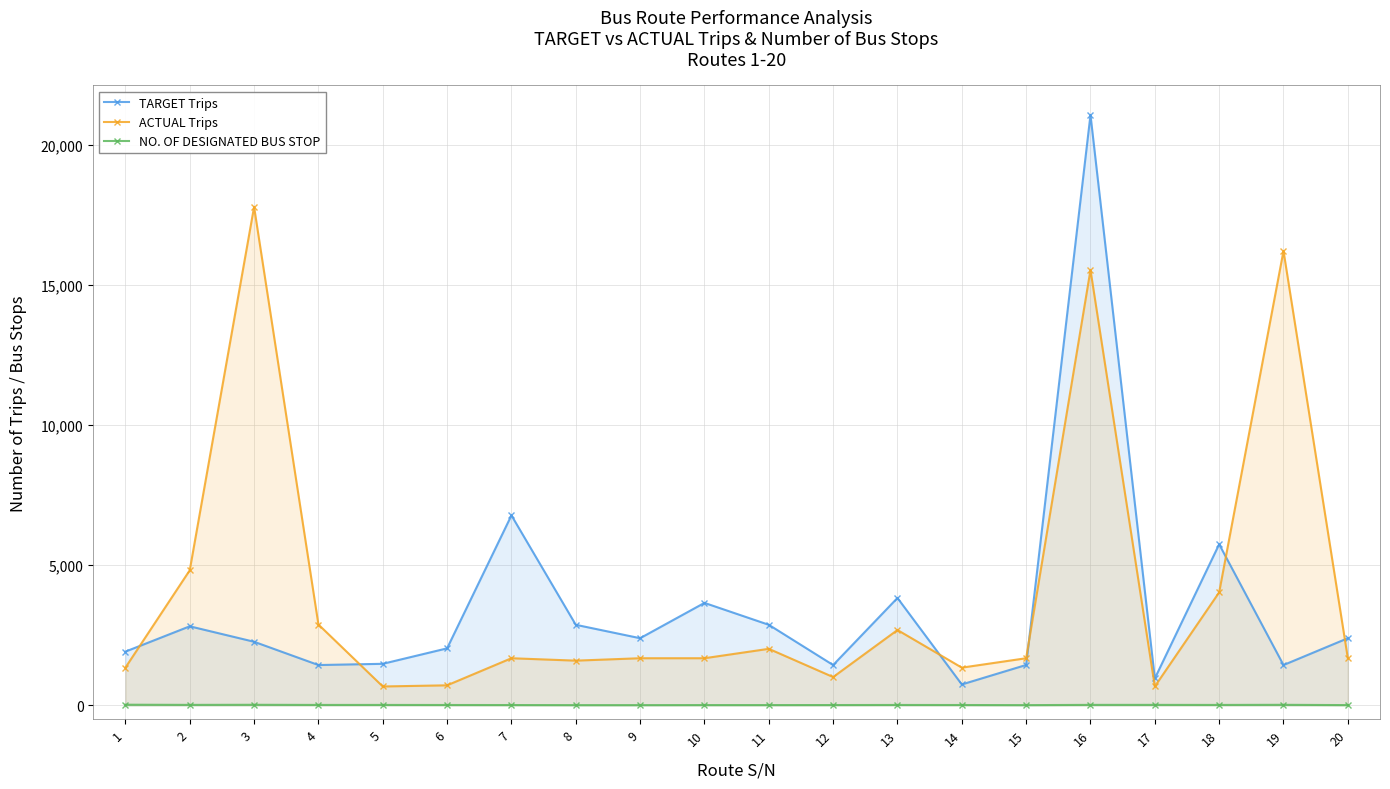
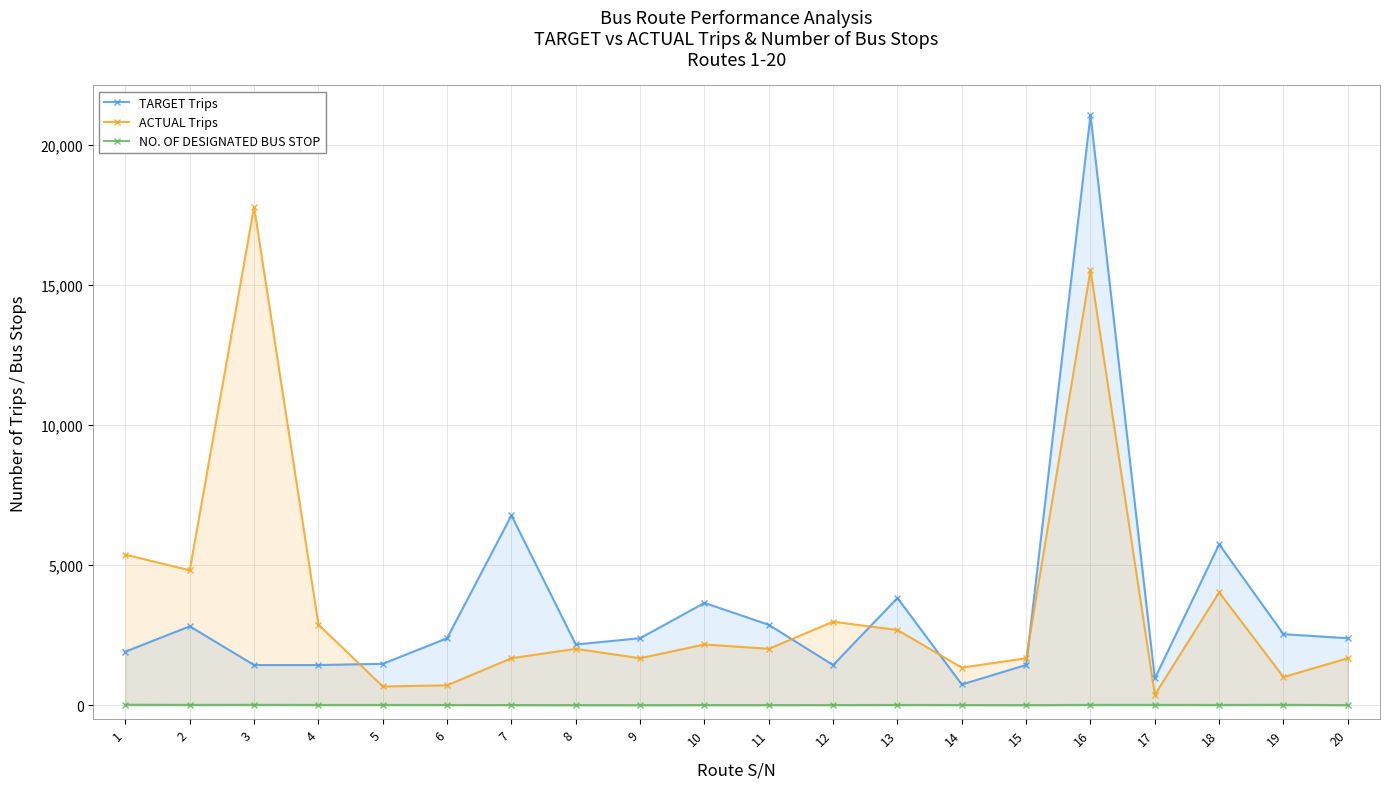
ACTUAL Trips, 1: 1,300 -> 5,400
TARGET Trips, 3: 2,300 -> 1,400
TARGET Trips, 6: 2,000 -> 2,400
TARGET Trips, 8: 2,900 -> 2,200
ACTUAL Trips, 8: 1,600 -> 2,000
ACTUAL Trips, 10: 1,700 -> 2,200
ACTUAL Trips, 12: 1,000 -> 3,000
ACTUAL Trips, 17: 700 -> 400
TARGET Trips, 19: 1,400 -> 2,500
ACTUAL Trips, 19: 16,200 -> 1,000
